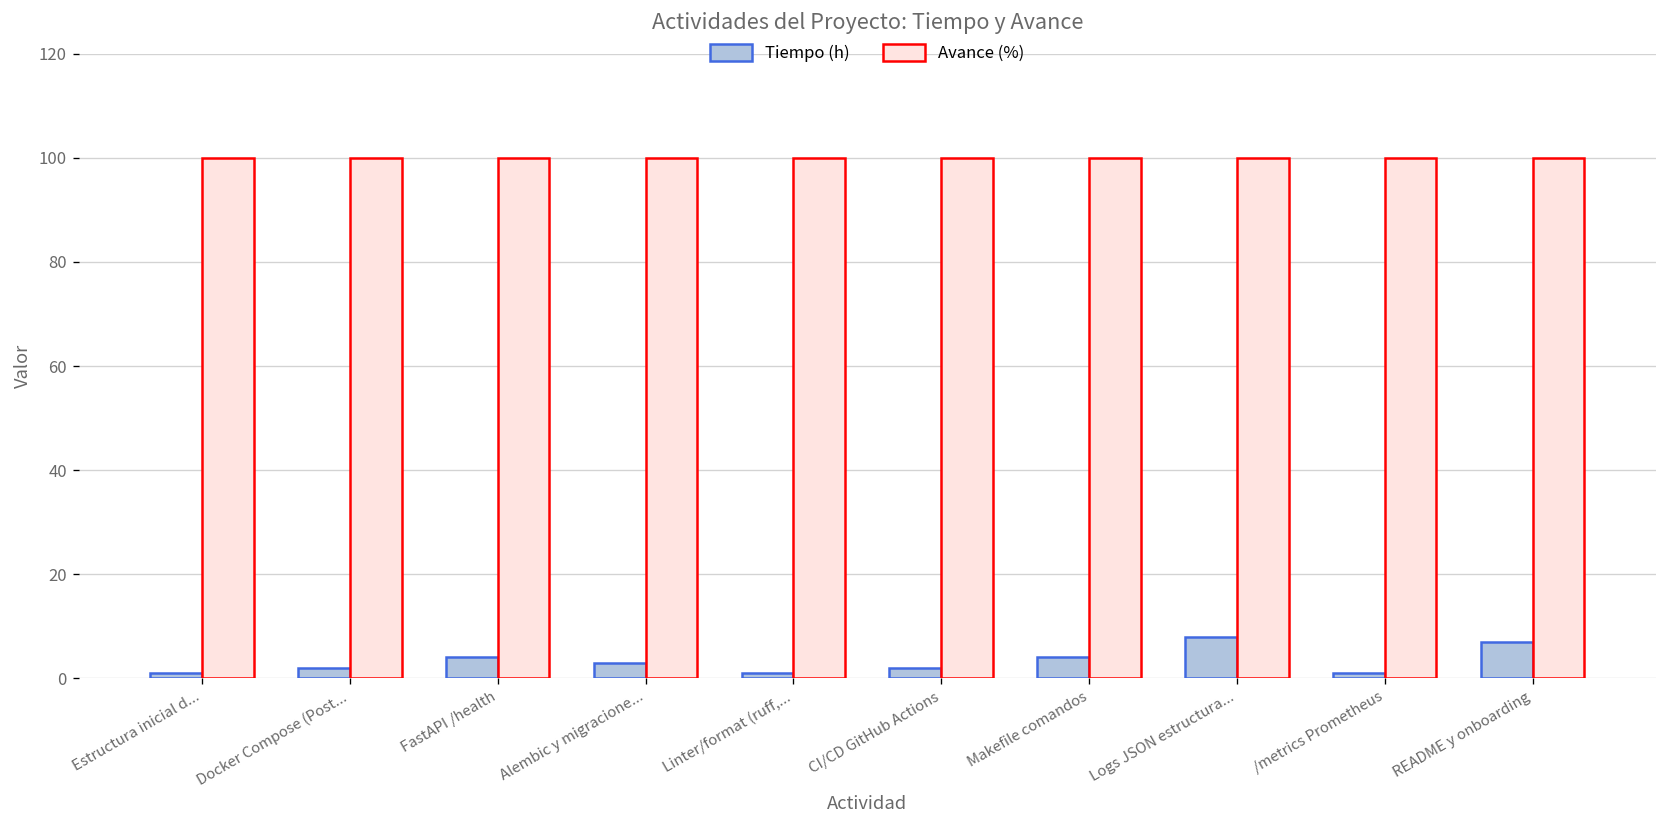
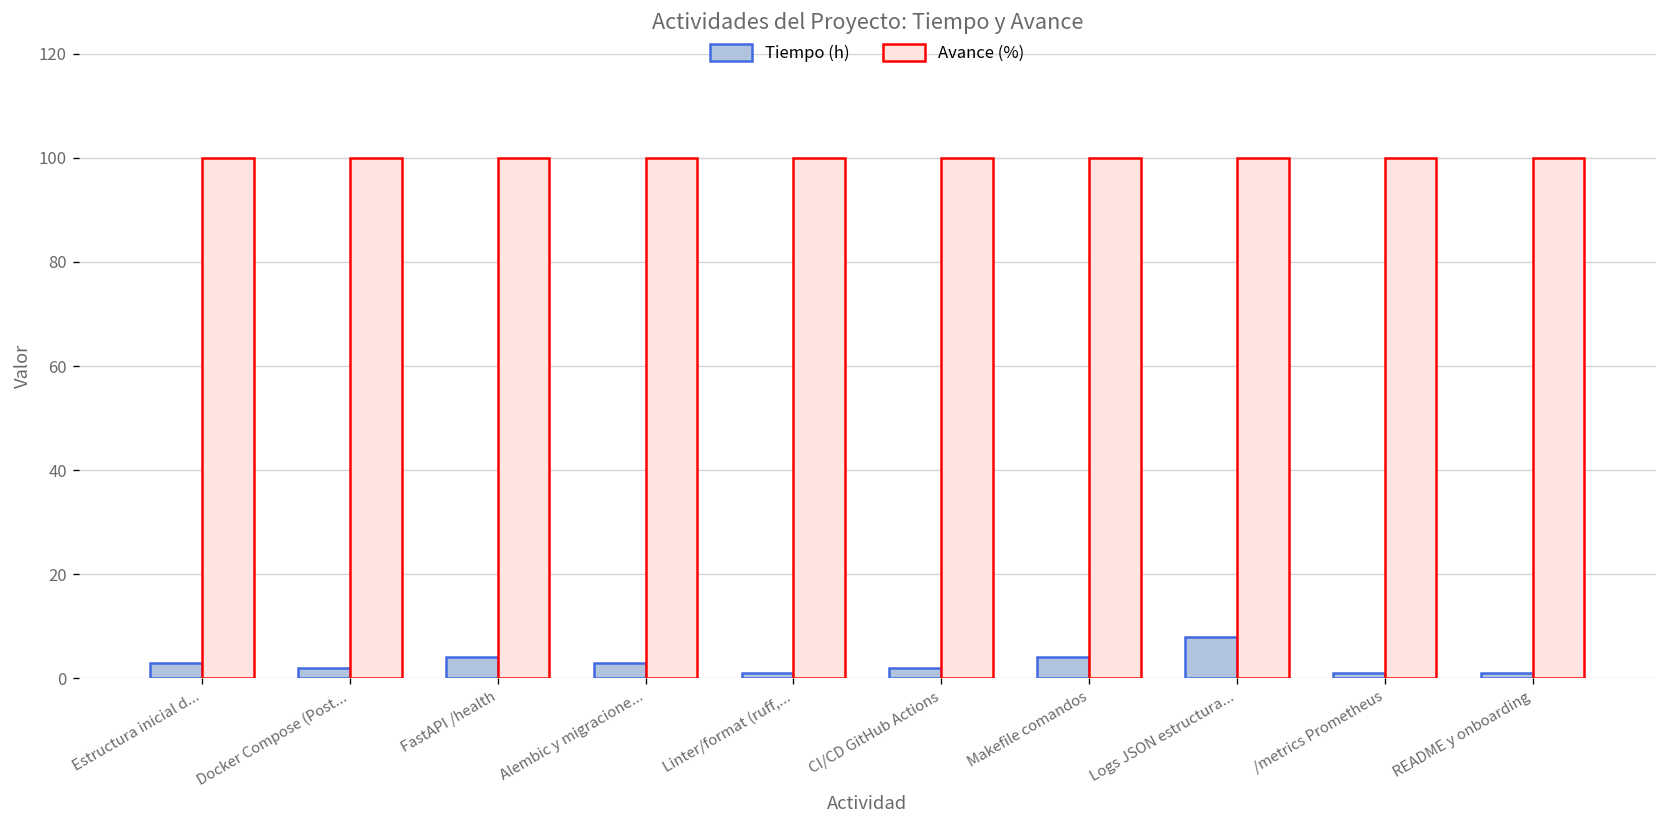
Tiempo (h), Estructura inicial d...: 1 -> 3
Tiempo (h), README y onboarding: 7 -> 1
